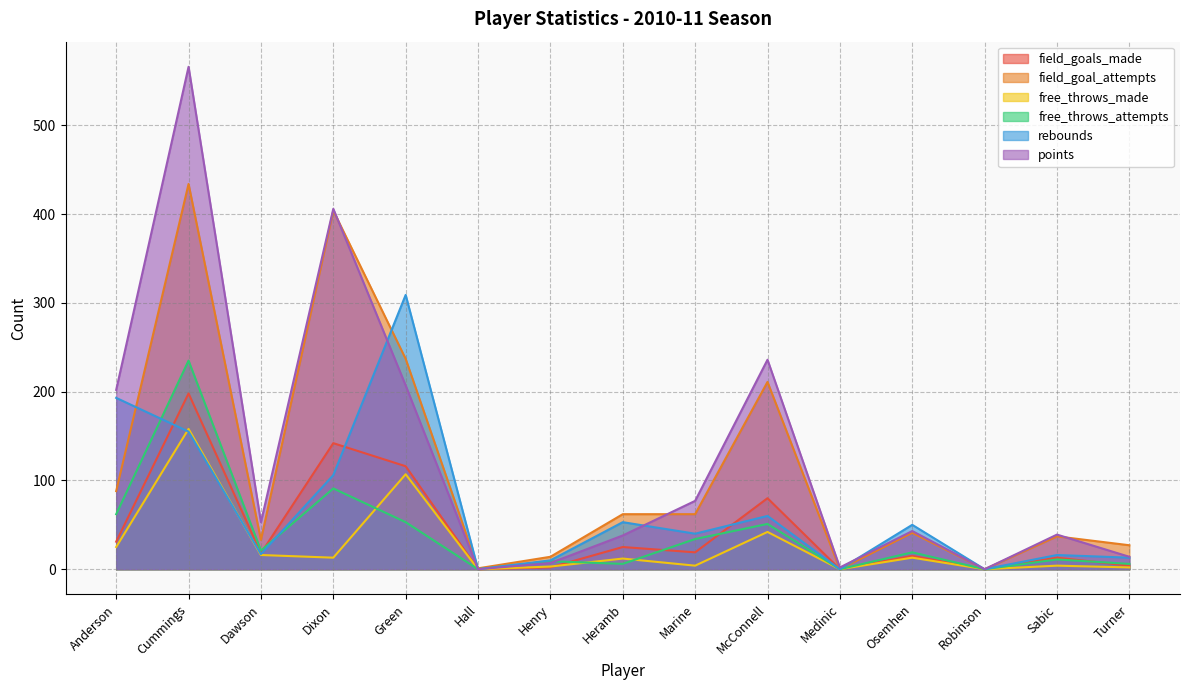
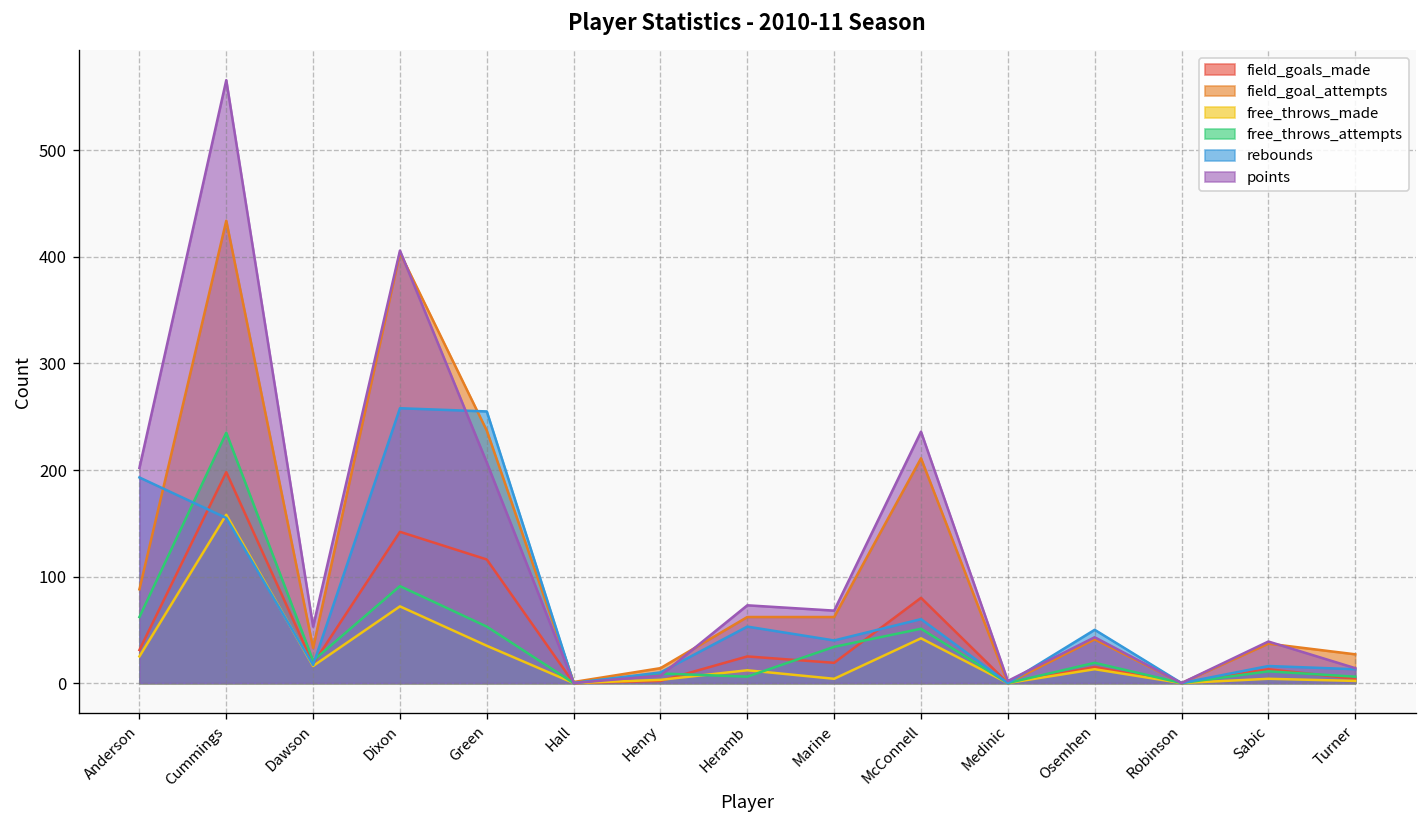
free_throws_made, Dixon: 10 -> 70
rebounds, Dixon: 110 -> 260
free_throws_made, Green: 110 -> 40
rebounds, Green: 310 -> 260
points, Heramb: 40 -> 70
points, Marine: 80 -> 70
